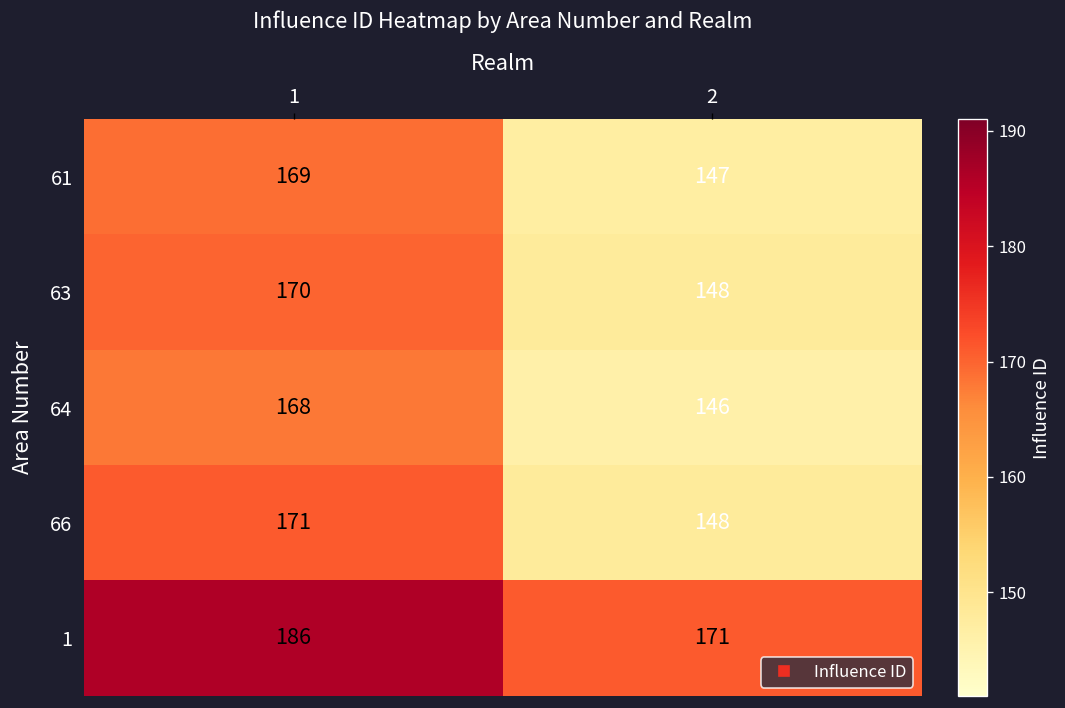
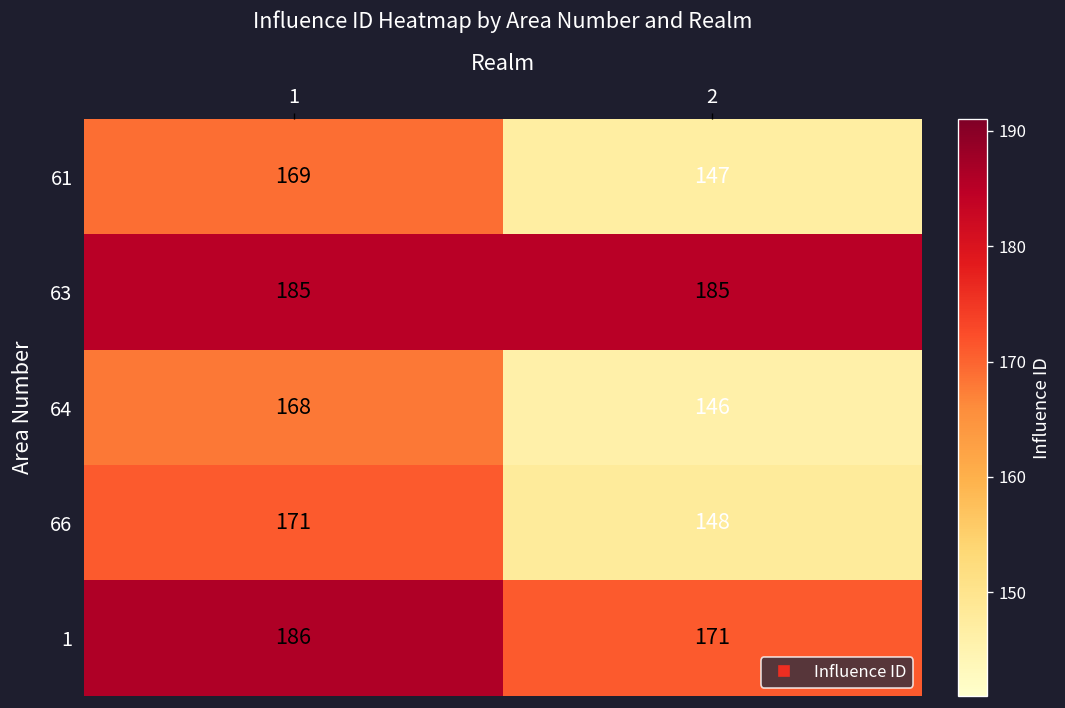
63, 1: 170 -> 185
63, 2: 148 -> 185
